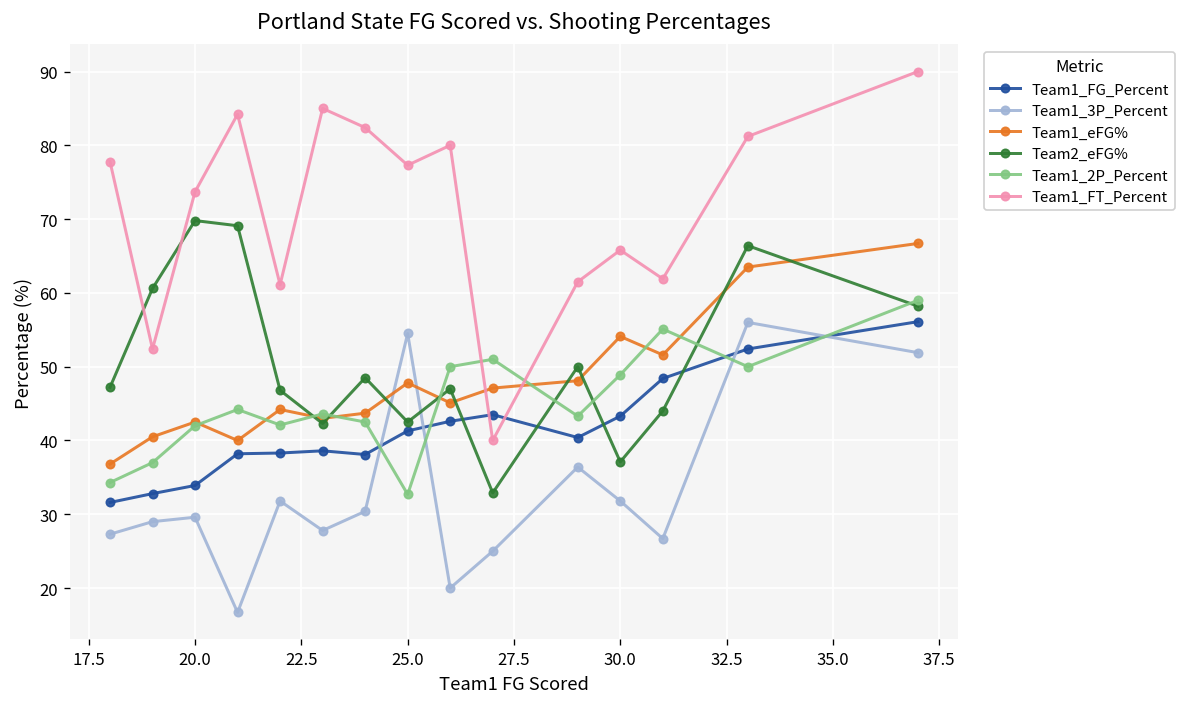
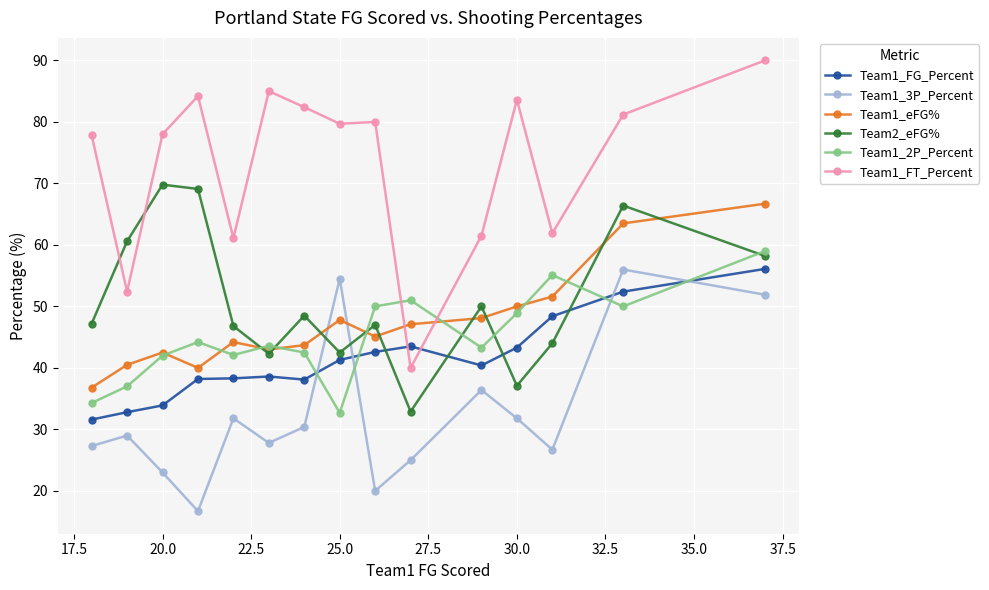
Team1_3P_Percent, 20.0: 30 -> 23
Team1_FT_Percent, 20.0: 74 -> 78
Team1_FT_Percent, 25.0: 77 -> 80
Team1_eFG%, 30.0: 54 -> 50
Team1_FT_Percent, 30.0: 66 -> 84
